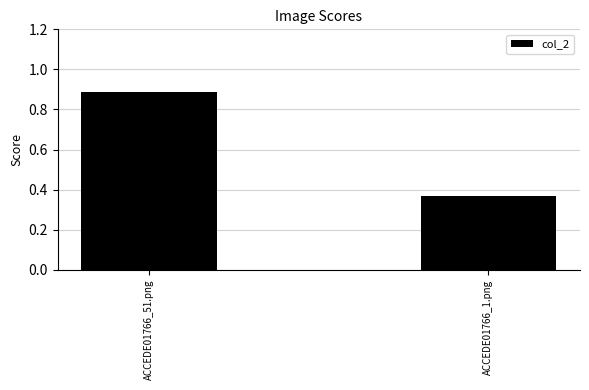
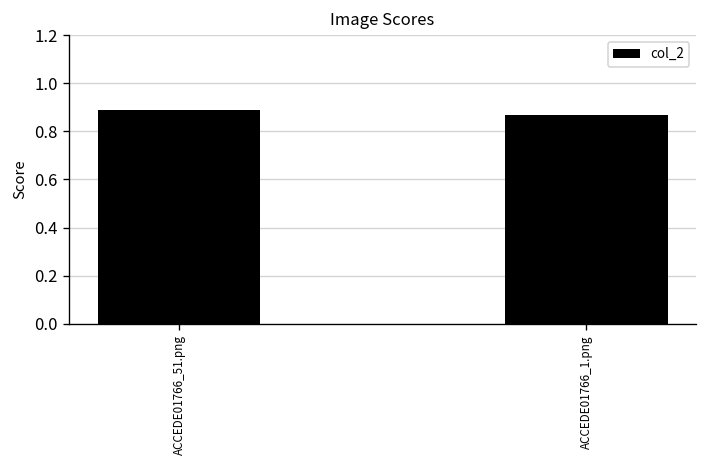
ACCEDE01766_1.png: 0.37 -> 0.87
